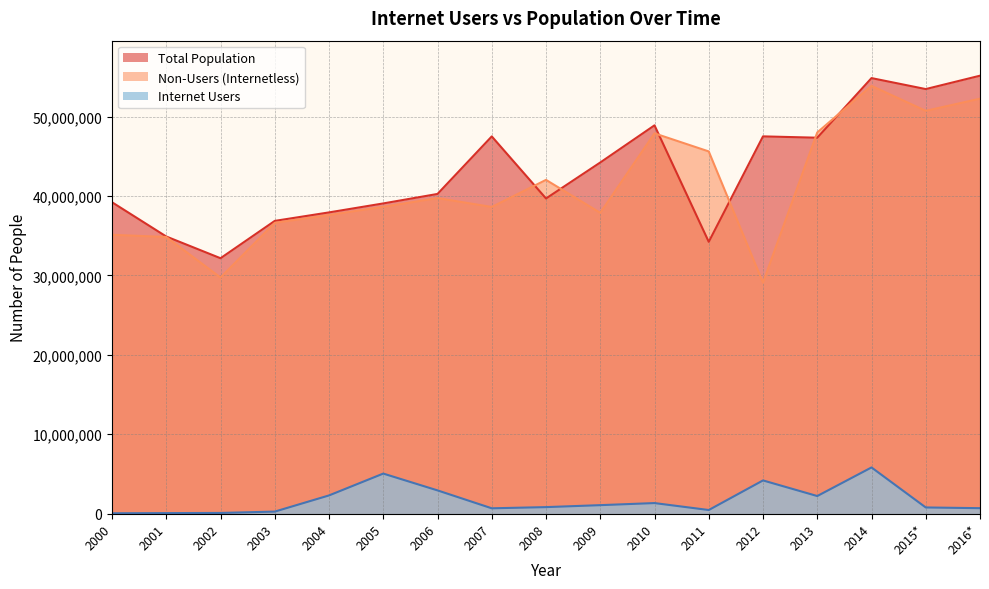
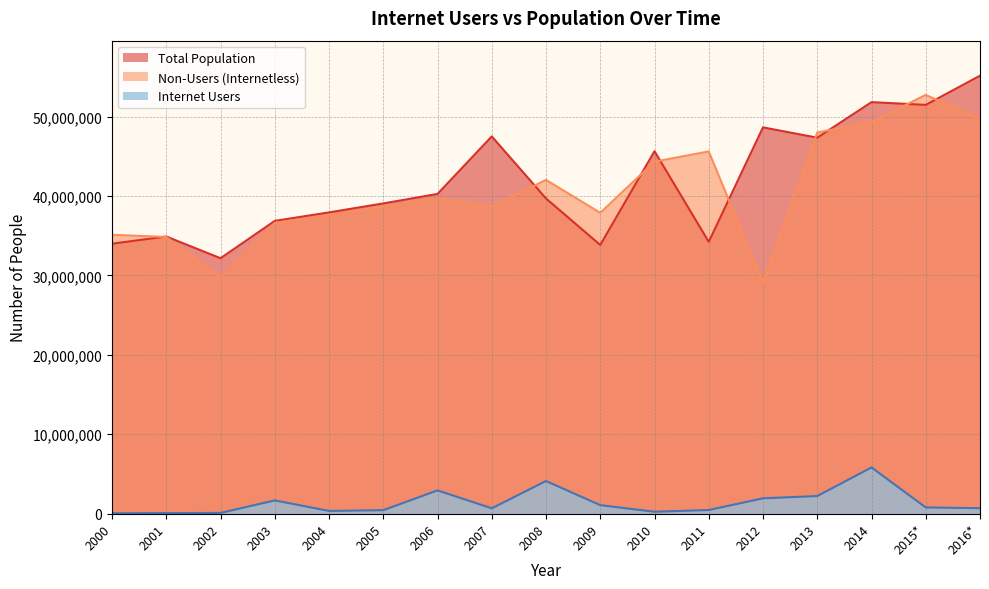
Total Population, 2000: 39,000,000 -> 34,000,000
Internet Users, 2003: 0 -> 2,000,000
Internet Users, 2004: 2,000,000 -> 0
Internet Users, 2005: 5,000,000 -> 0
Internet Users, 2008: 1,000,000 -> 4,000,000
Total Population, 2009: 44,000,000 -> 34,000,000
Total Population, 2010: 49,000,000 -> 46,000,000
Non-Users (Internetless), 2010: 48,000,000 -> 44,000,000
Internet Users, 2010: 1,000,000 -> 0
Total Population, 2012: 48,000,000 -> 49,000,000
Internet Users, 2012: 4,000,000 -> 2,000,000
Total Population, 2014: 55,000,000 -> 52,000,000
Non-Users (Internetless), 2014: 54,000,000 -> 49,000,000
Total Population, 2015*: 53,000,000 -> 51,000,000
Non-Users (Internetless), 2015*: 51,000,000 -> 53,000,000
Non-Users (Internetless), 2016*: 52,000,000 -> 50,000,000
